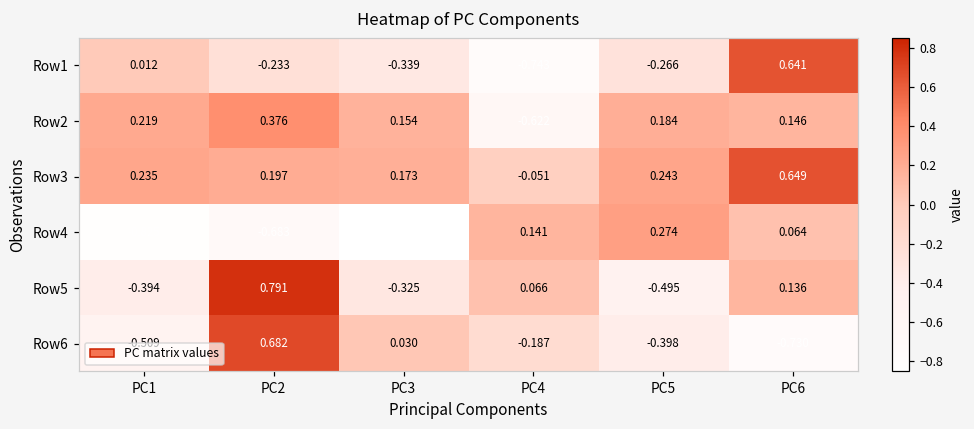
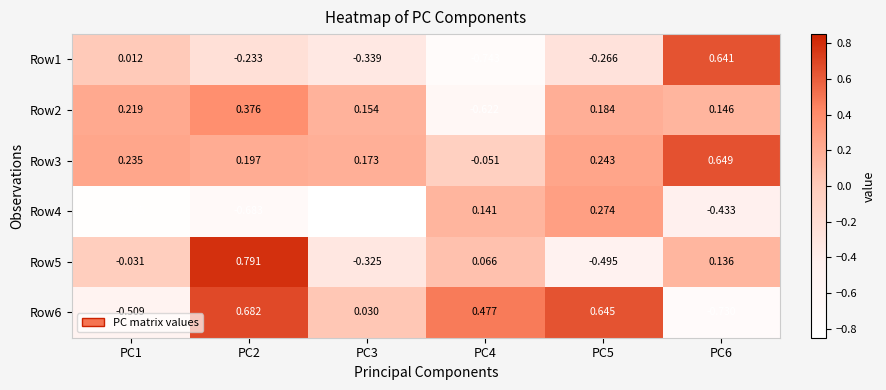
Row4, PC6: 0.064 -> -0.433
Row5, PC1: -0.394 -> -0.031
Row6, PC4: -0.187 -> 0.477
Row6, PC5: -0.398 -> 0.645
